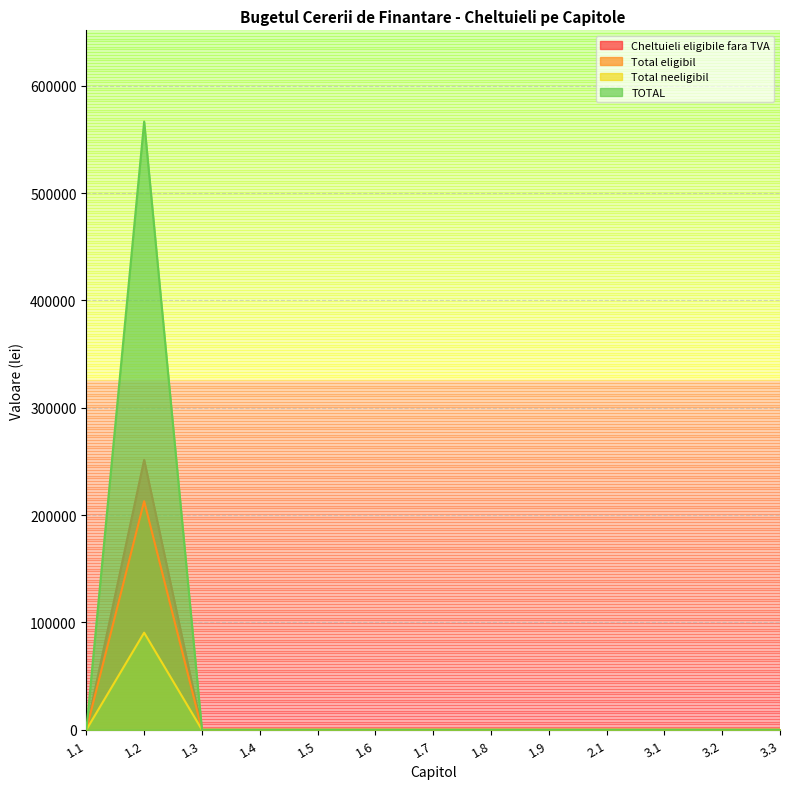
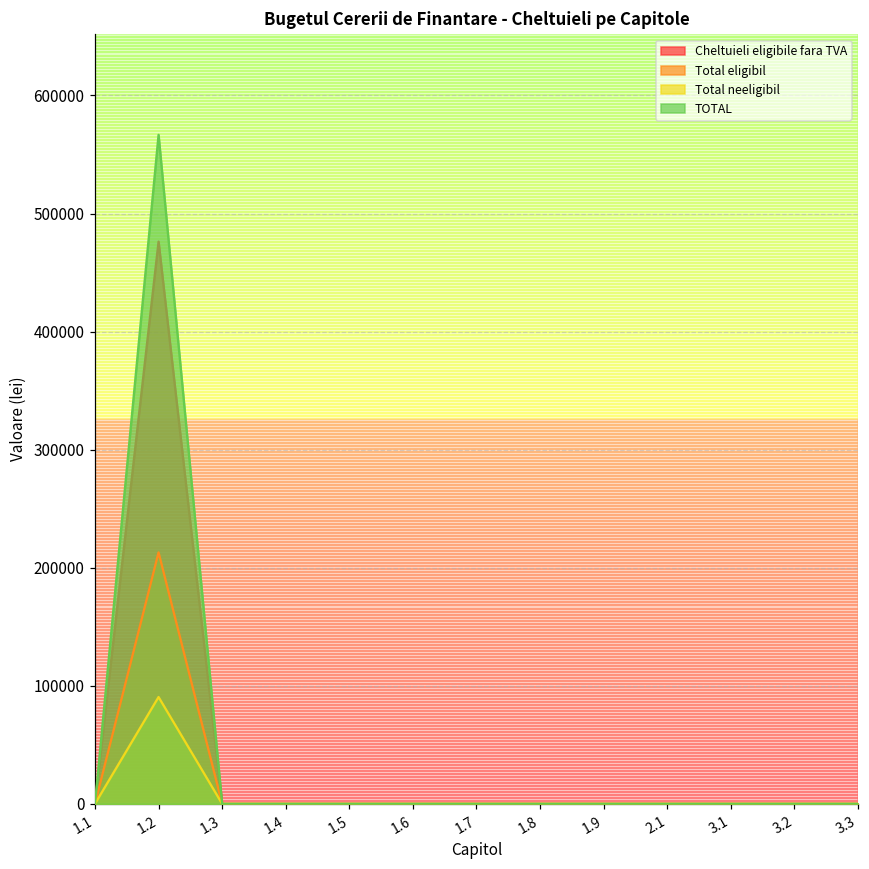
Cheltuieli eligibile fara TVA, 1.2: 252000 -> 476000
